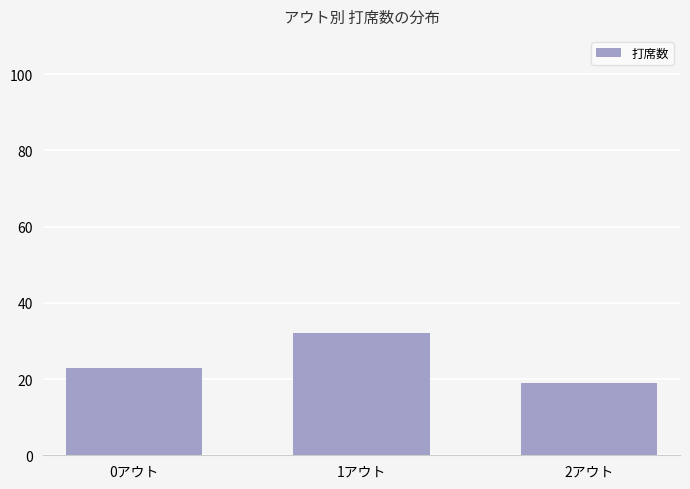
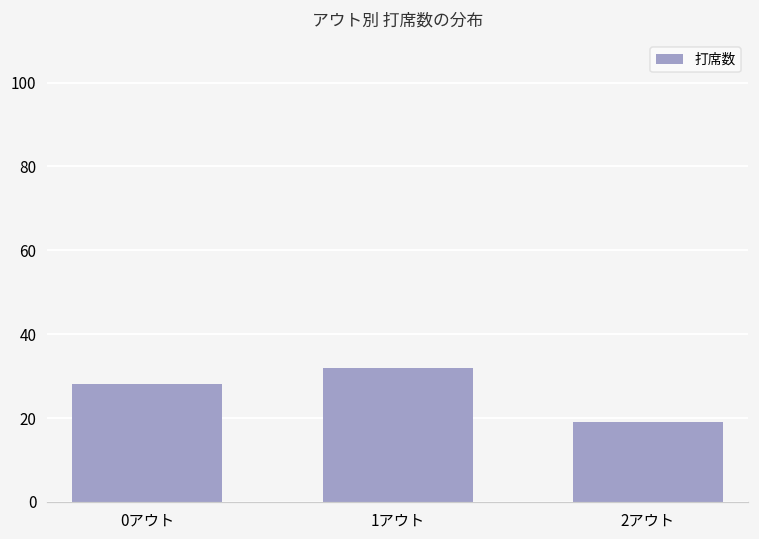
0アウト: 23 -> 28
